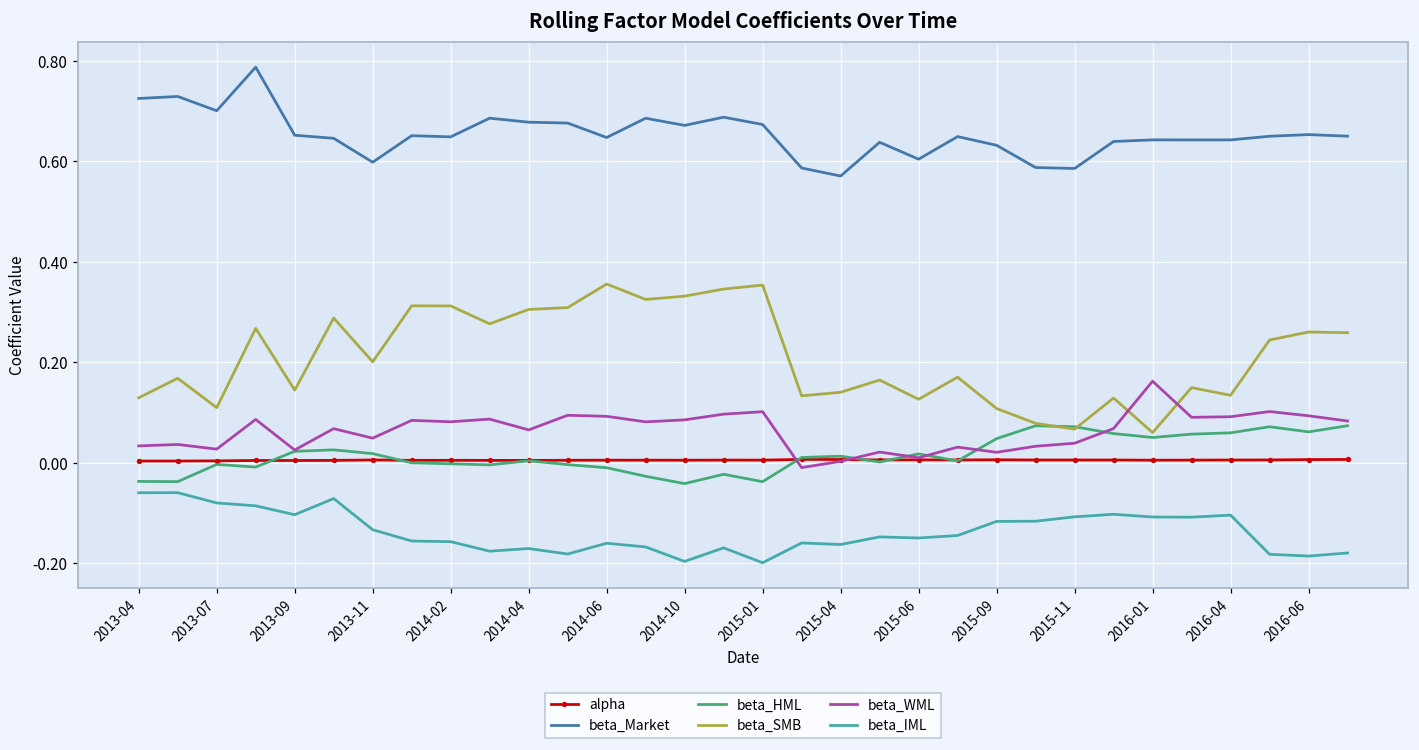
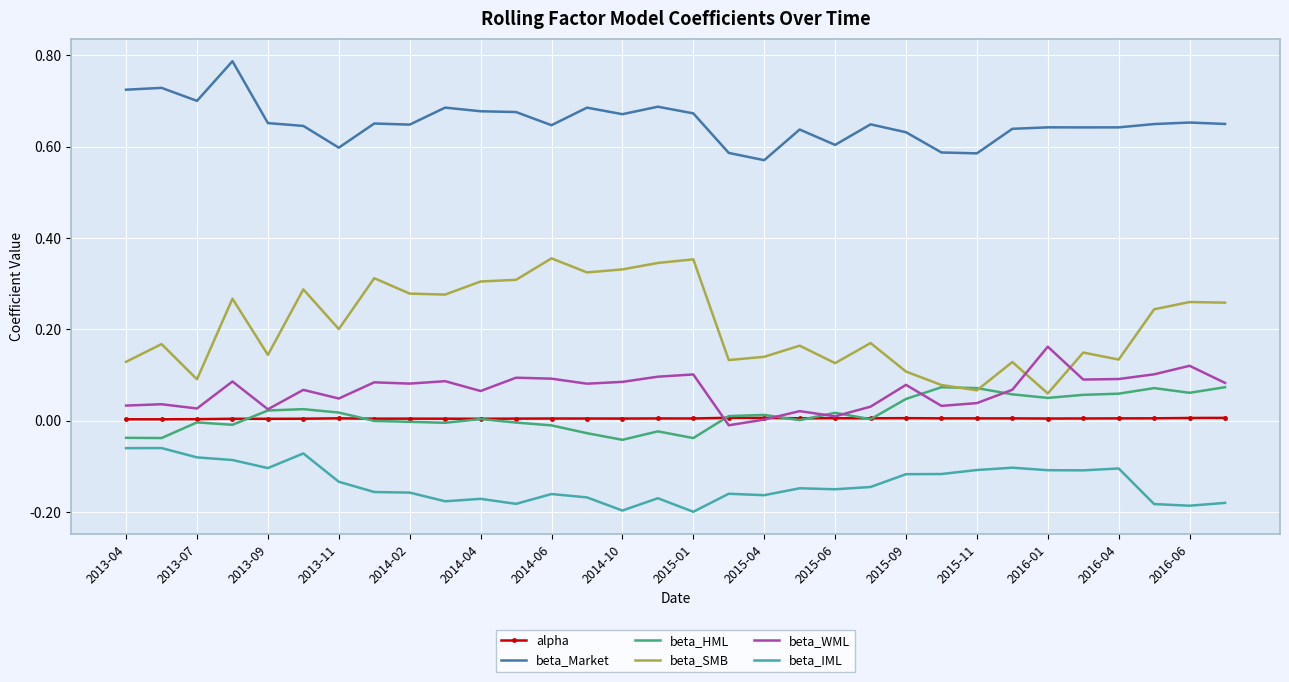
beta_SMB, 2013-07: 0.11 -> 0.09
beta_SMB, 2014-02: 0.31 -> 0.28
beta_WML, 2015-09: 0.02 -> 0.08
beta_WML, 2016-06: 0.09 -> 0.12
